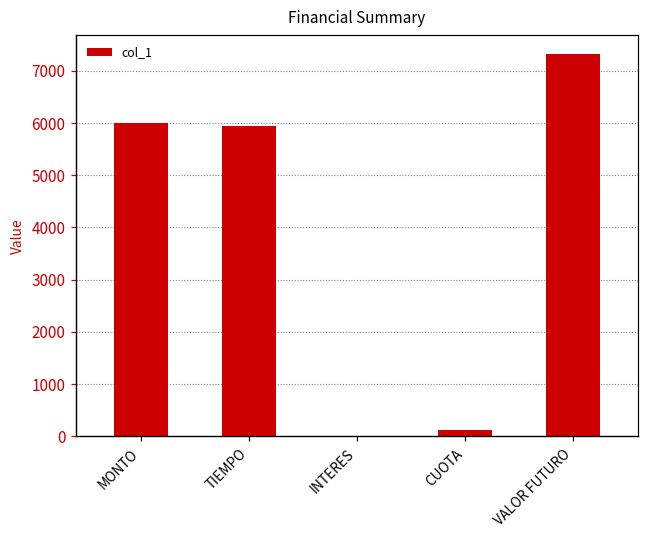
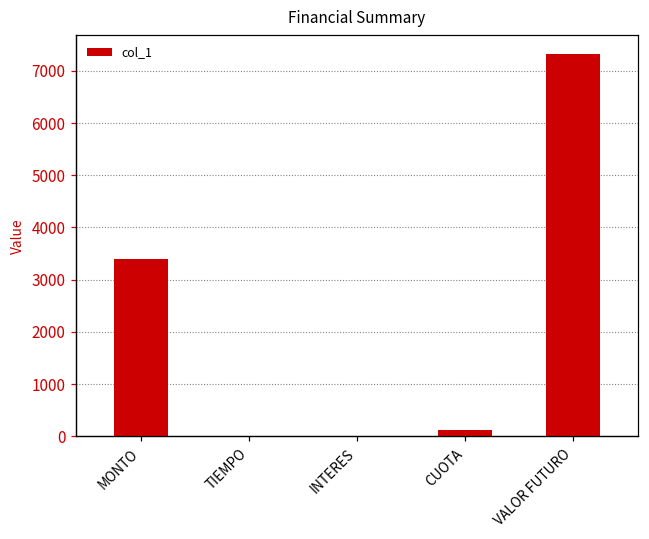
MONTO: 6000 -> 3400
TIEMPO: 5900 -> 0
